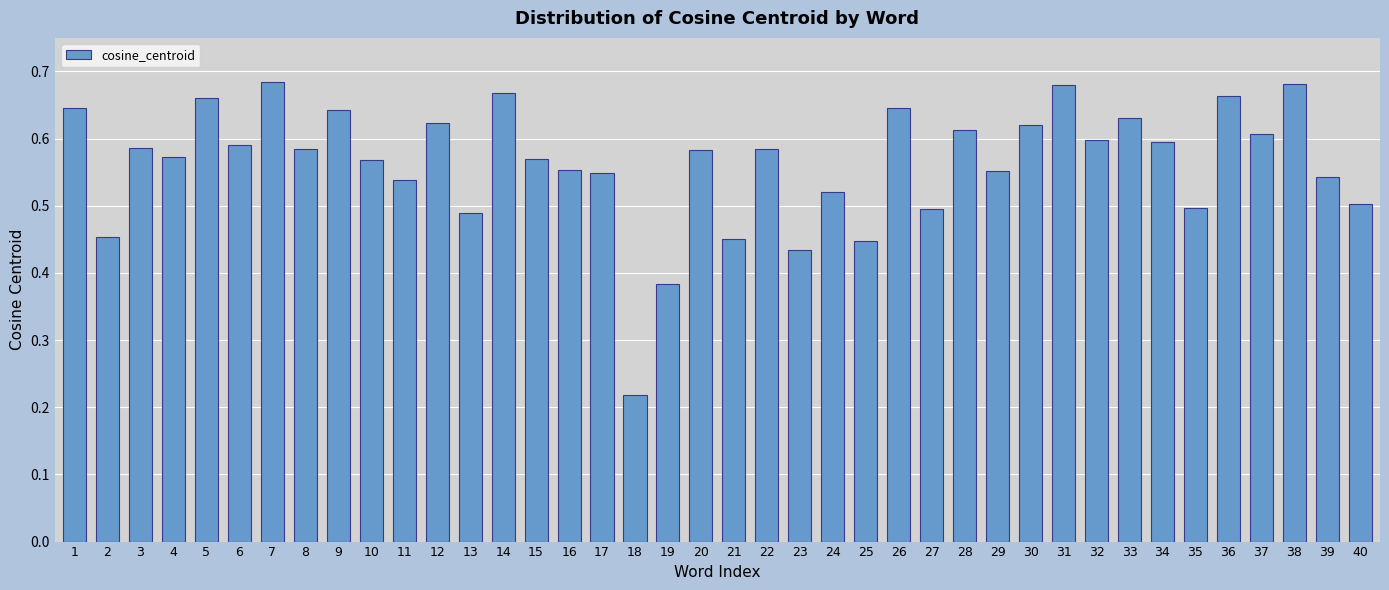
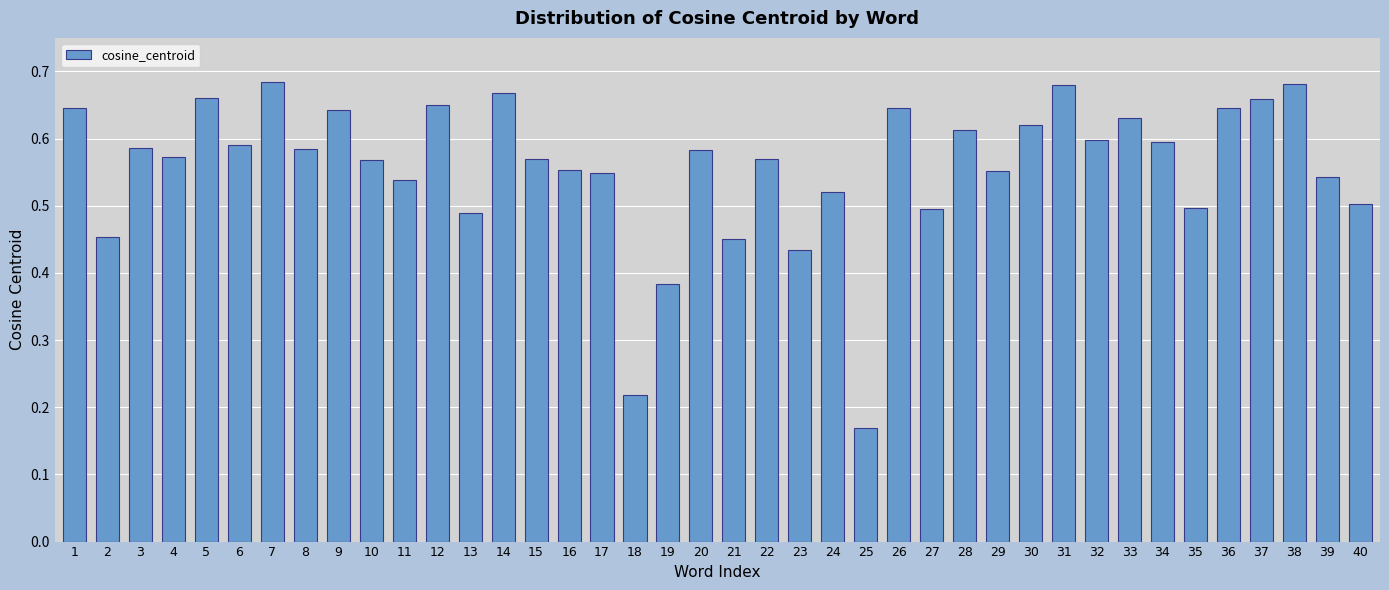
12: 0.62 -> 0.65
22: 0.58 -> 0.57
25: 0.45 -> 0.17
36: 0.66 -> 0.65
37: 0.61 -> 0.66
